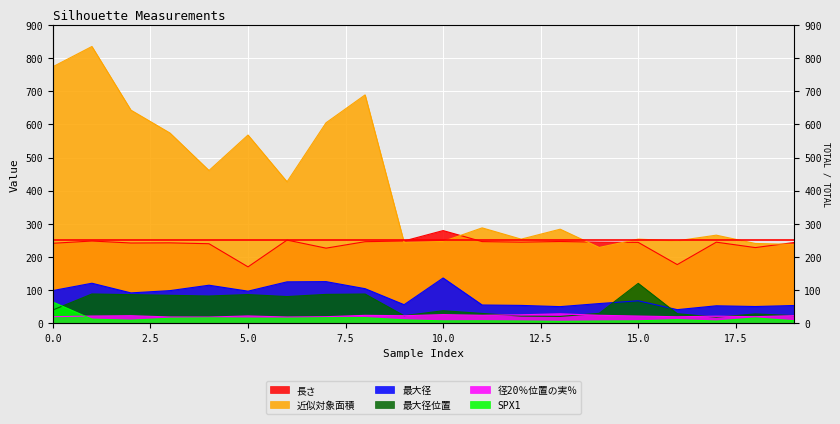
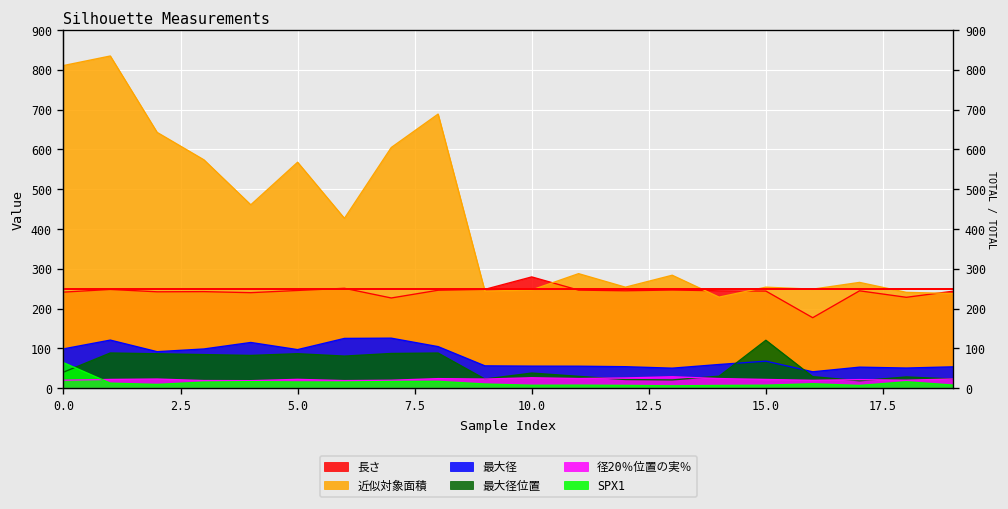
近似対象面積, 0.0: 770 -> 810
長さ, 5.0: 170 -> 250
最大径, 10.0: 140 -> 60
